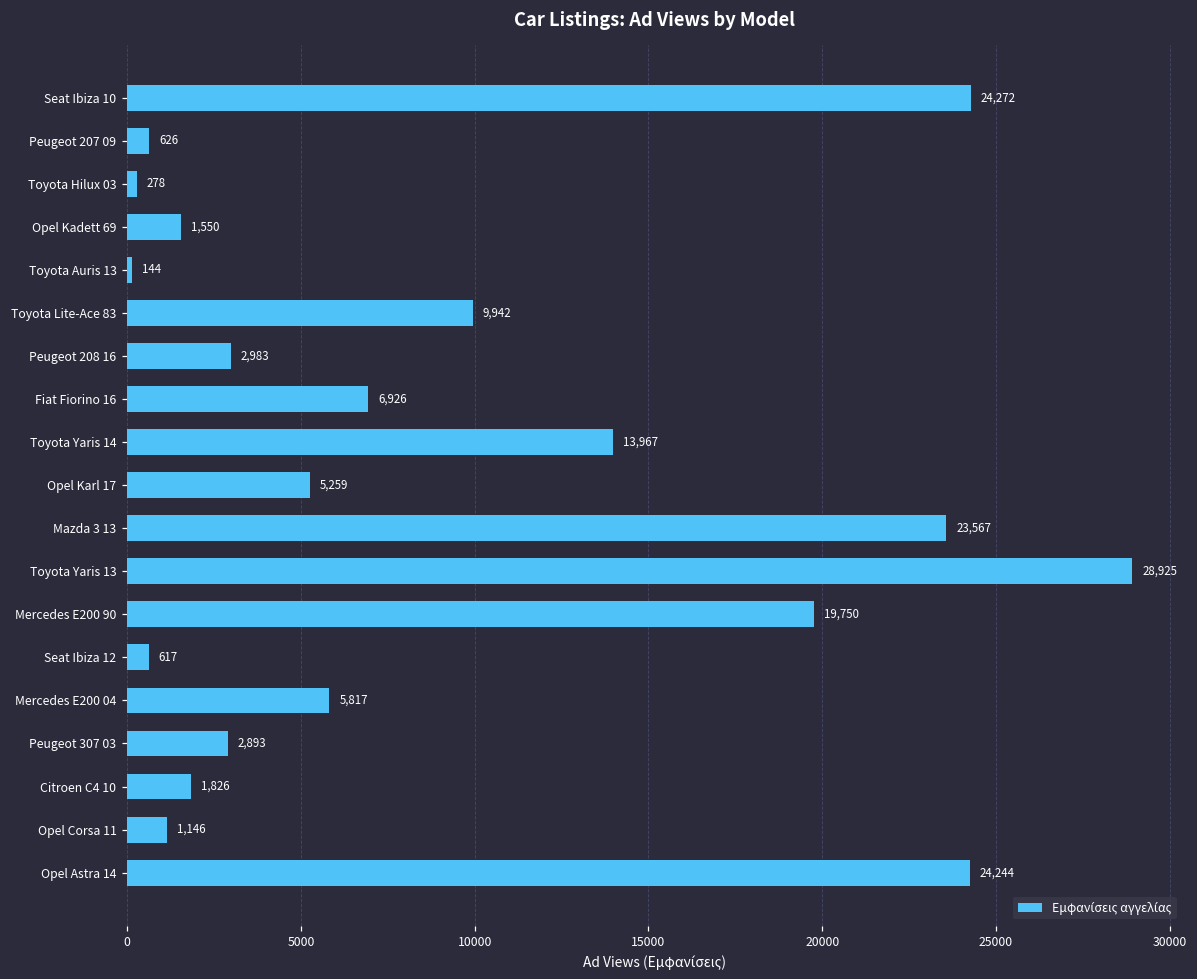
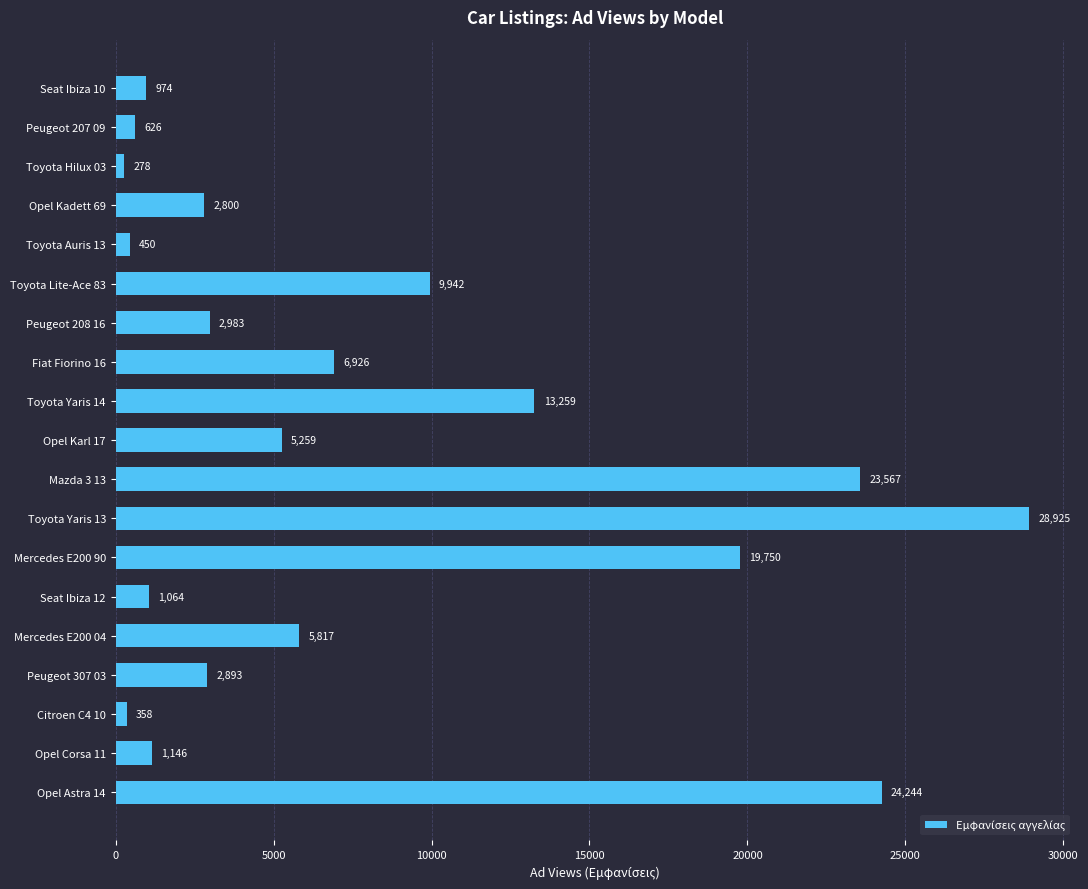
Seat Ibiza 10: 24,272 -> 974
Opel Kadett 69: 1,550 -> 2,800
Toyota Auris 13: 144 -> 450
Toyota Yaris 14: 13,967 -> 13,259
Seat Ibiza 12: 617 -> 1,064
Citroen C4 10: 1,826 -> 358
